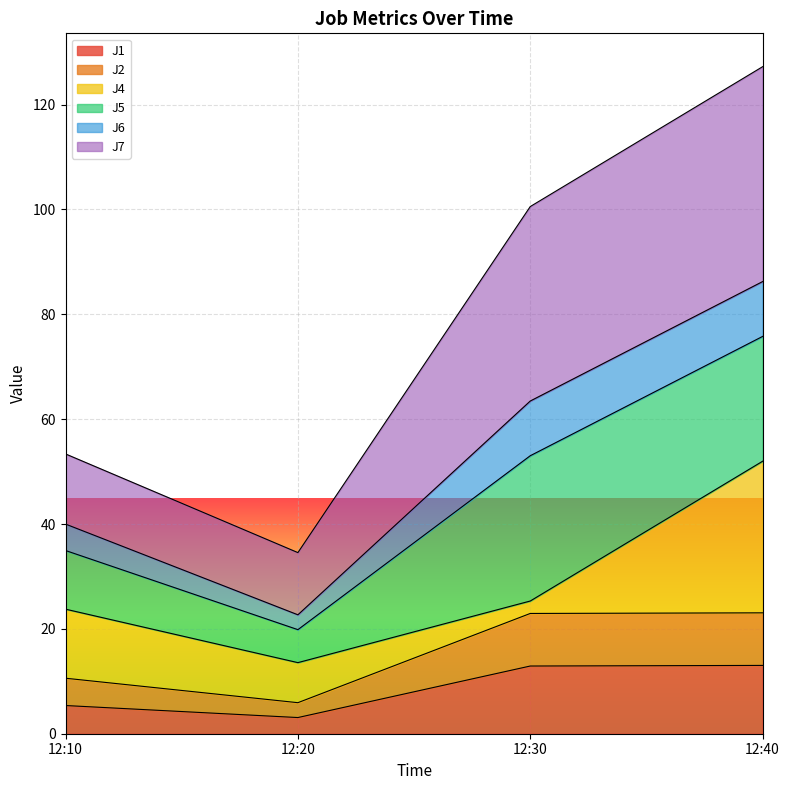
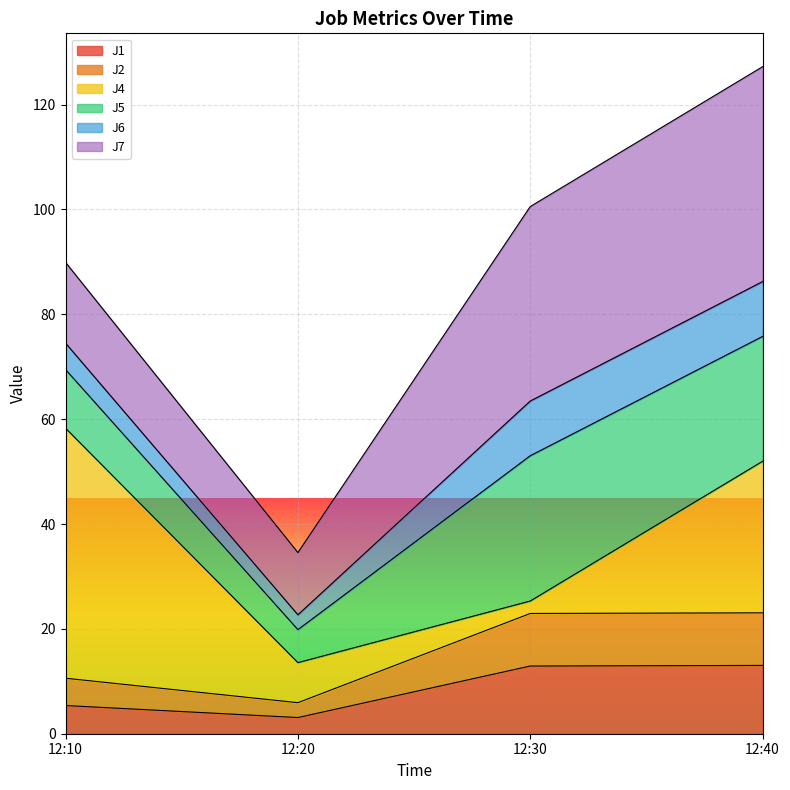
J4, 12:10: 13 -> 48
J7, 12:10: 13 -> 15
